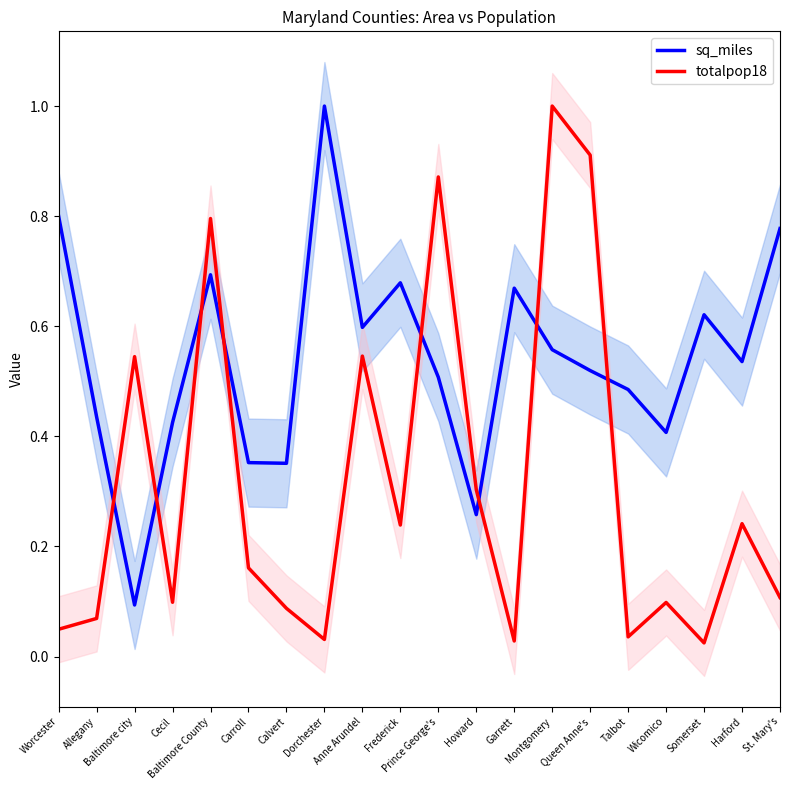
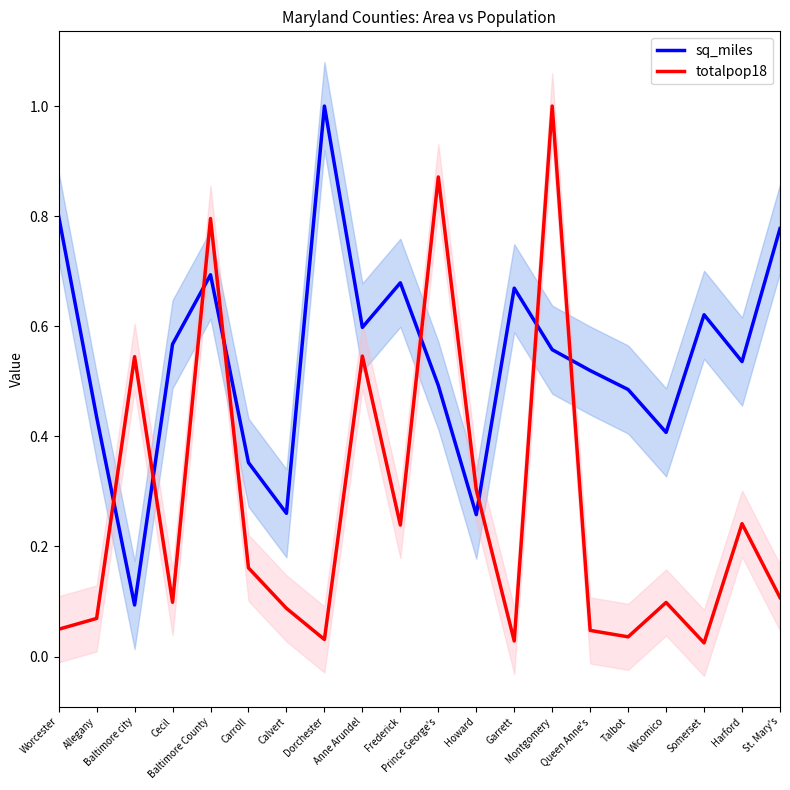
sq_miles, Cecil: 0.43 -> 0.57
sq_miles, Calvert: 0.35 -> 0.26
sq_miles, Prince George's: 0.51 -> 0.49
totalpop18, Queen Anne's: 0.91 -> 0.05
